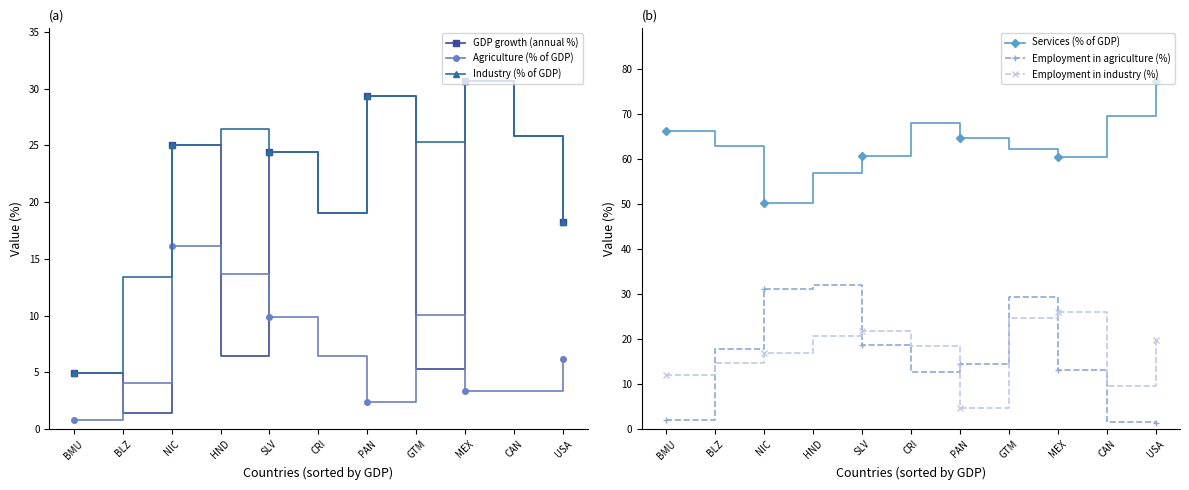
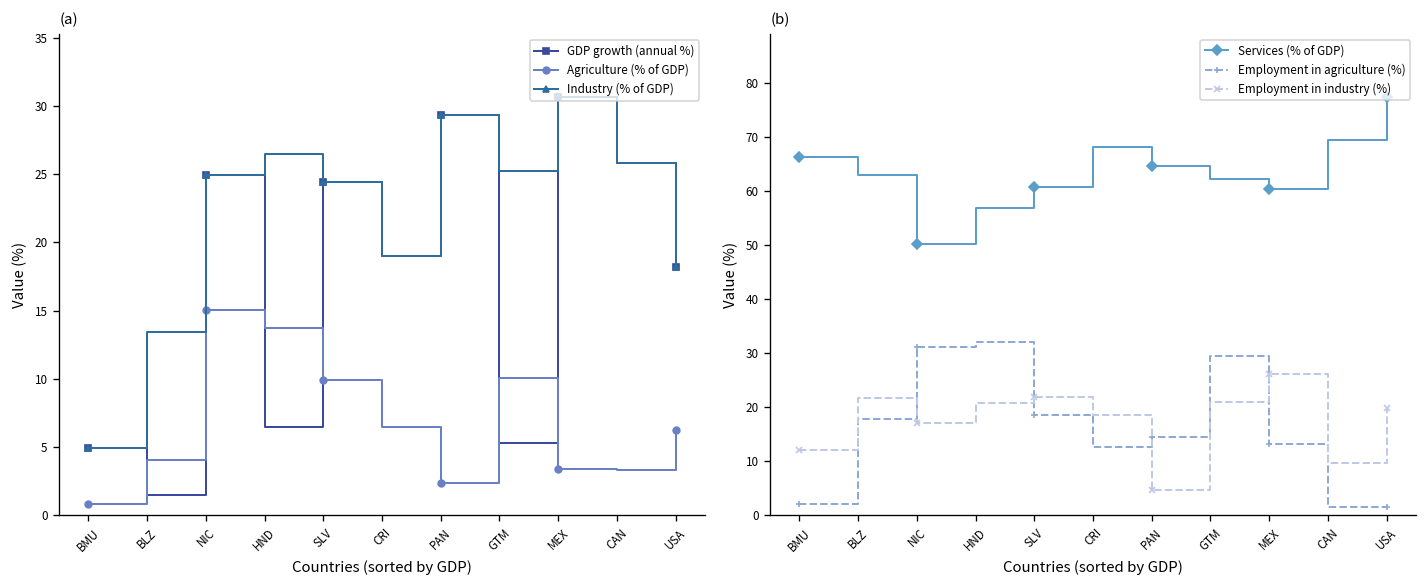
(a), Agriculture (% of GDP), NIC: 16.1 -> 15.1
(b), Employment in industry (%), BLZ: 15 -> 22
(b), Employment in industry (%), GTM: 25 -> 21
